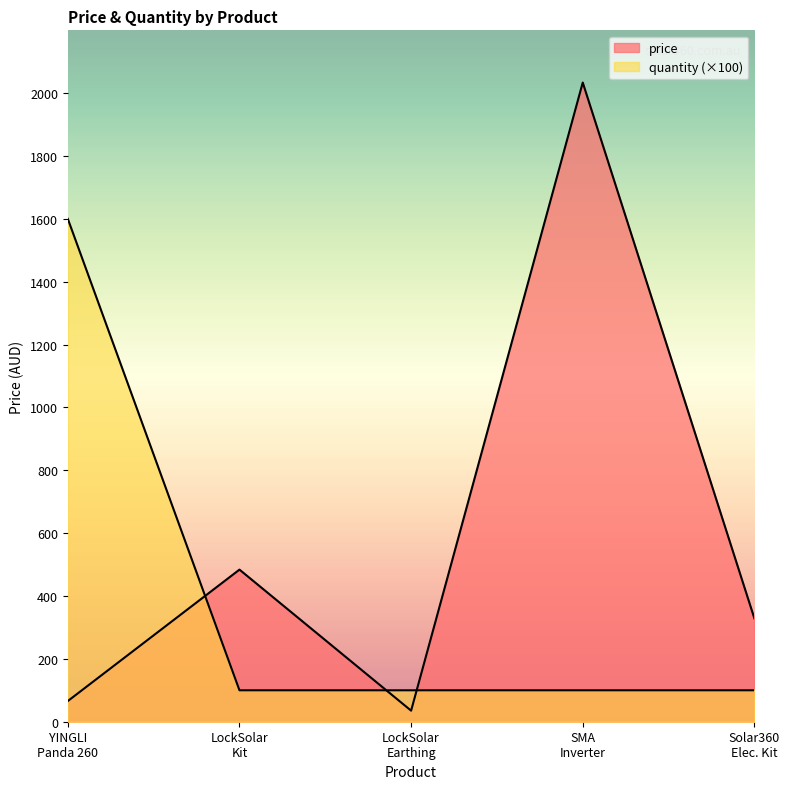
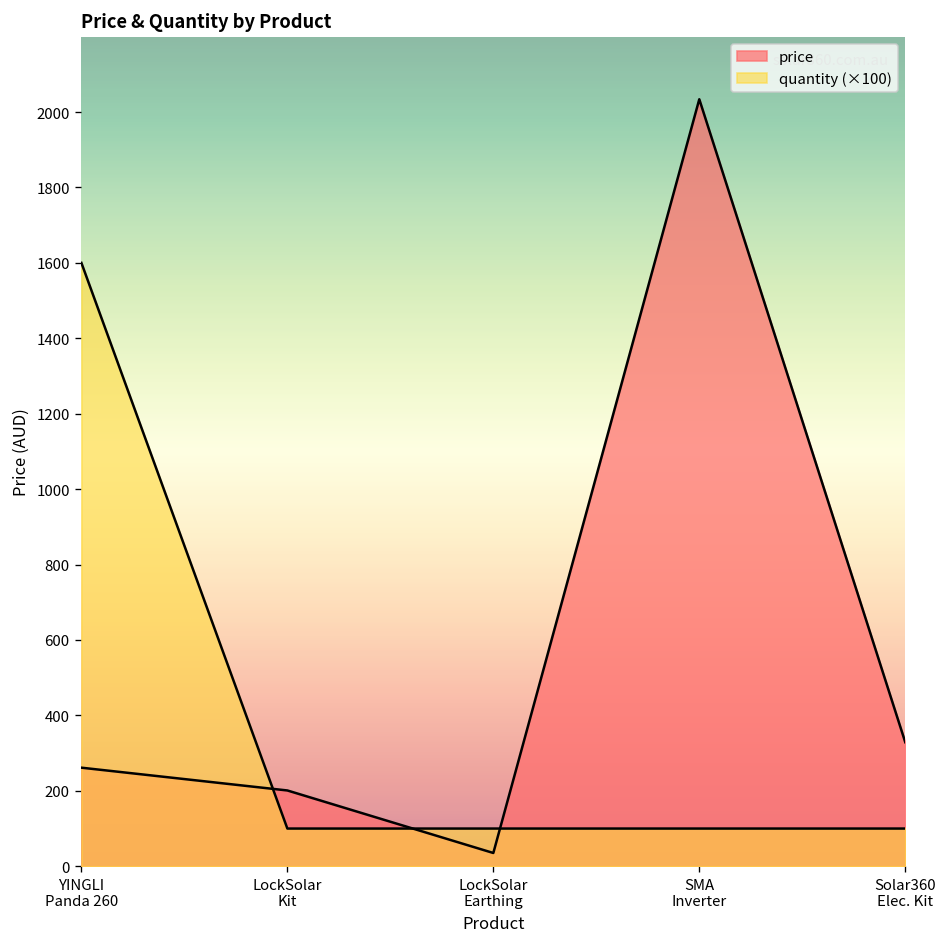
price, YINGLI Panda 260: 70 -> 260
price, LockSolar Kit: 480 -> 200
